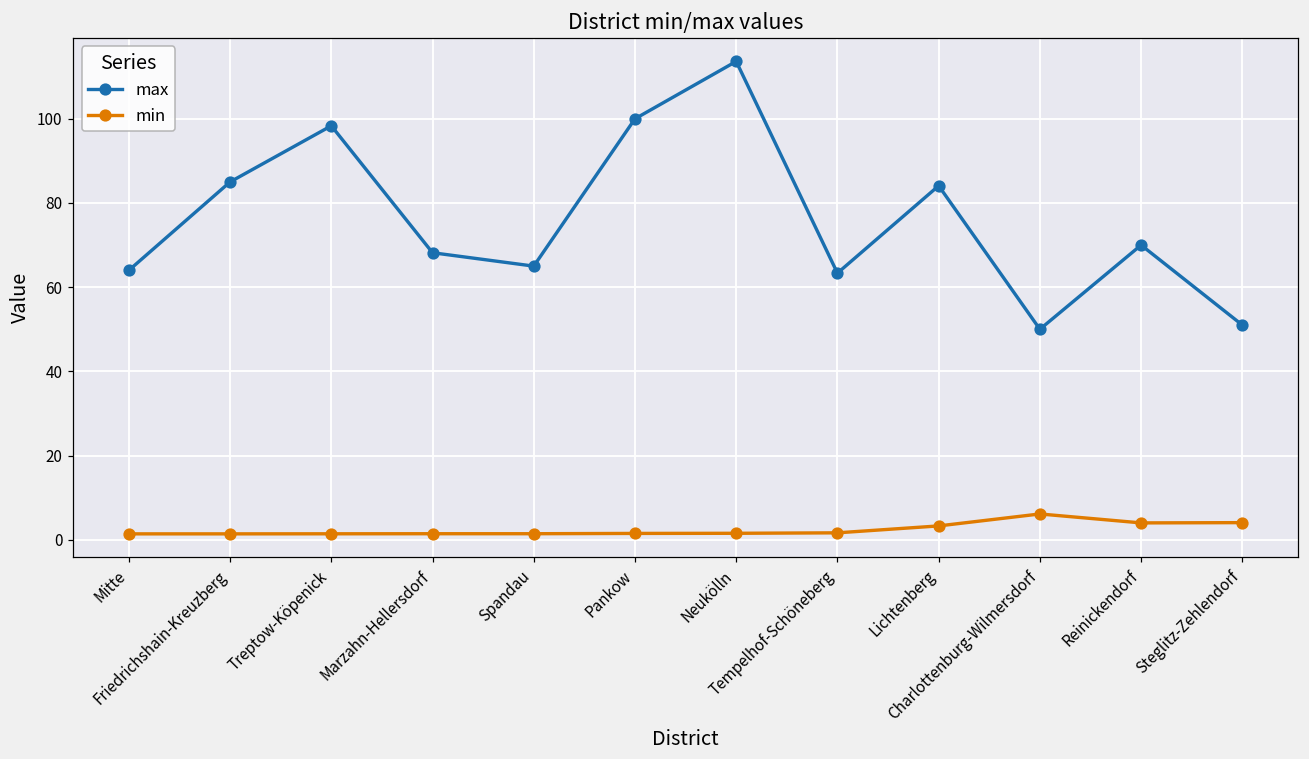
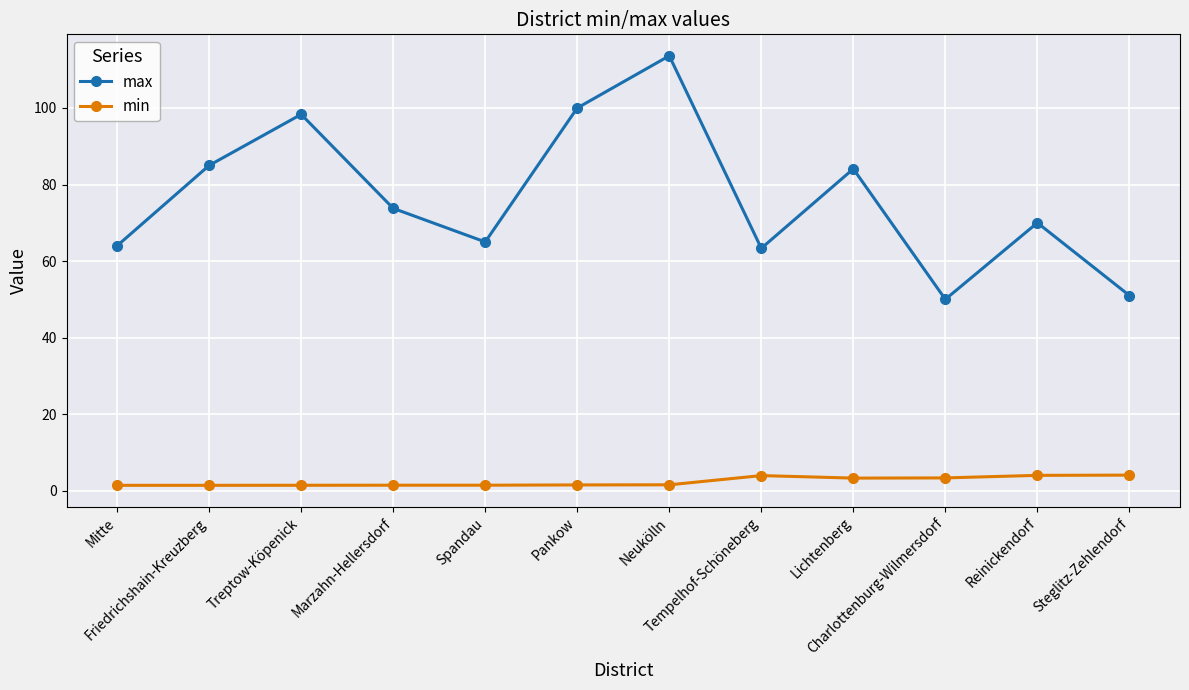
max, Marzahn-Hellersdorf: 68 -> 74
min, Tempelhof-Schöneberg: 2 -> 4
min, Charlottenburg-Wilmersdorf: 6 -> 3
